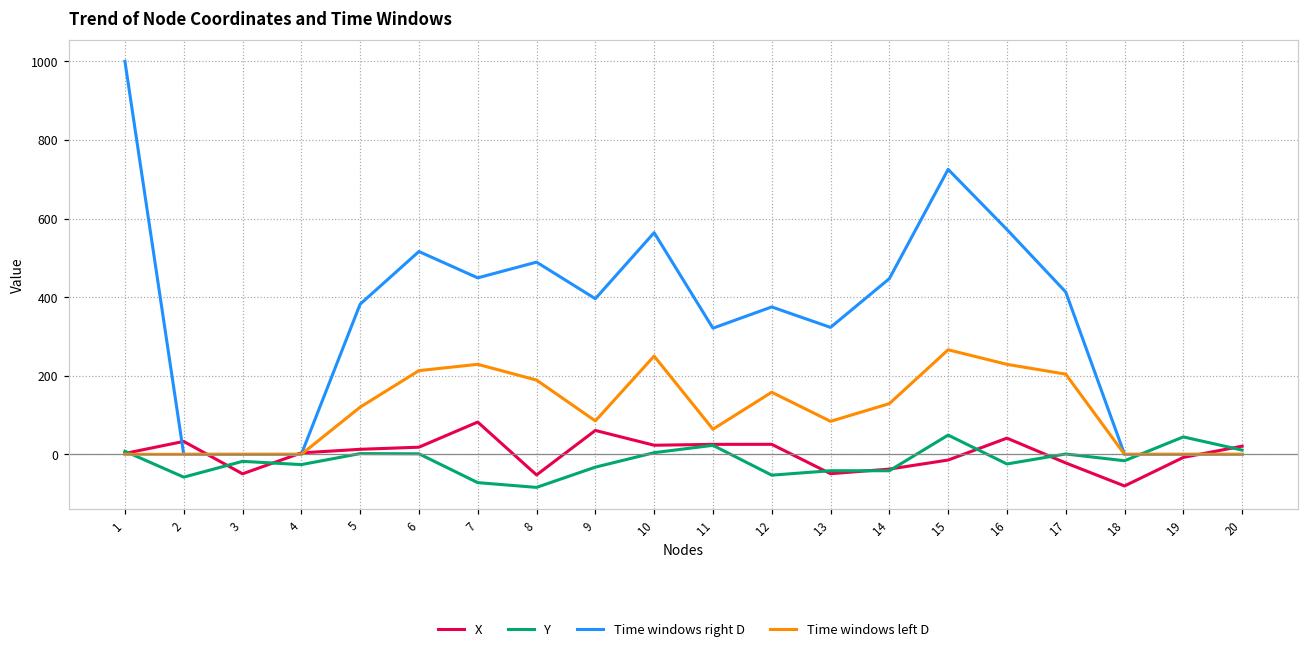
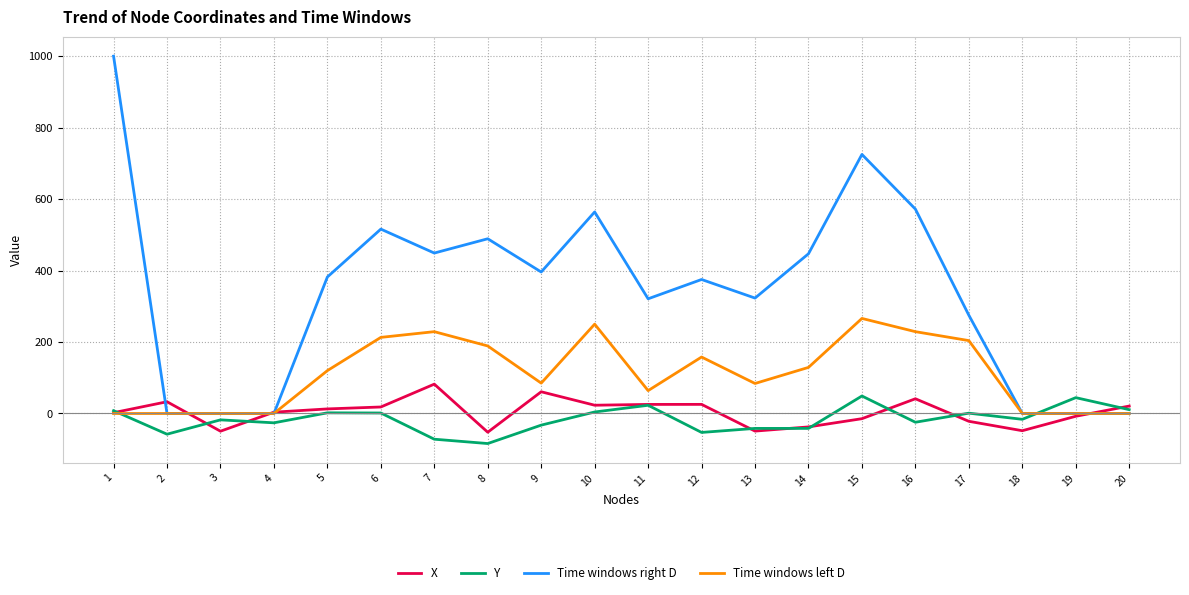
Time windows right D, 17: 410 -> 280
X, 18: -80 -> -50
